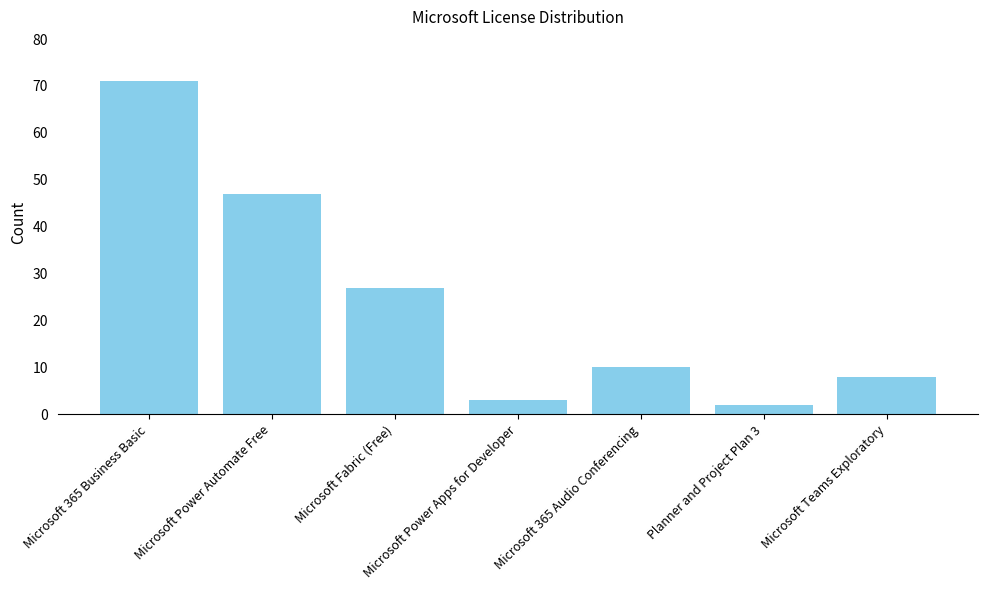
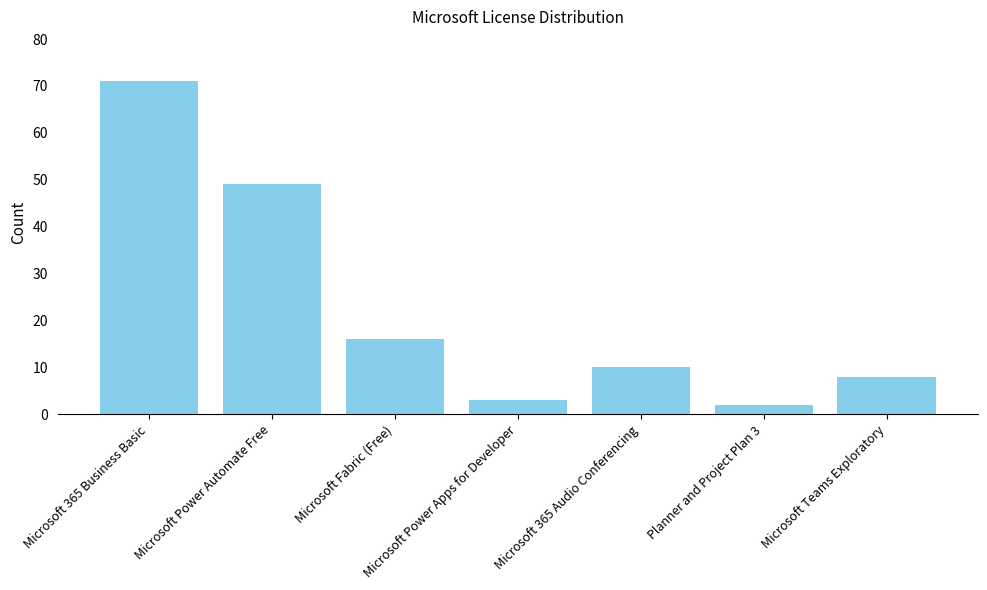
Microsoft Power Automate Free: 47 -> 49
Microsoft Fabric (Free): 27 -> 16
